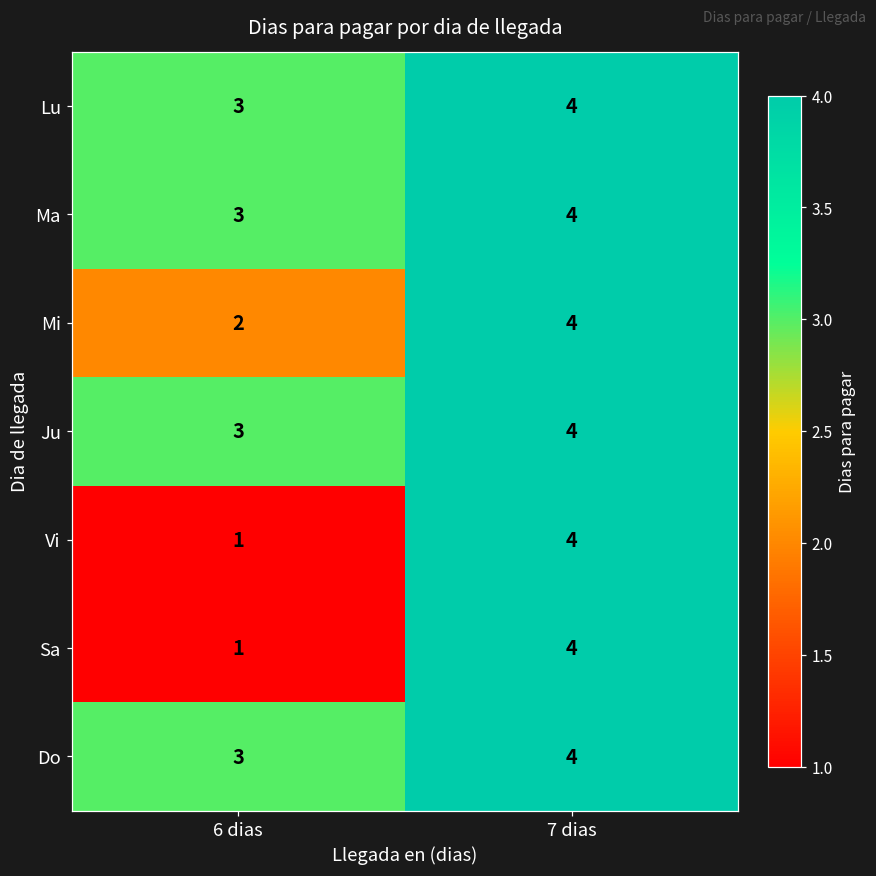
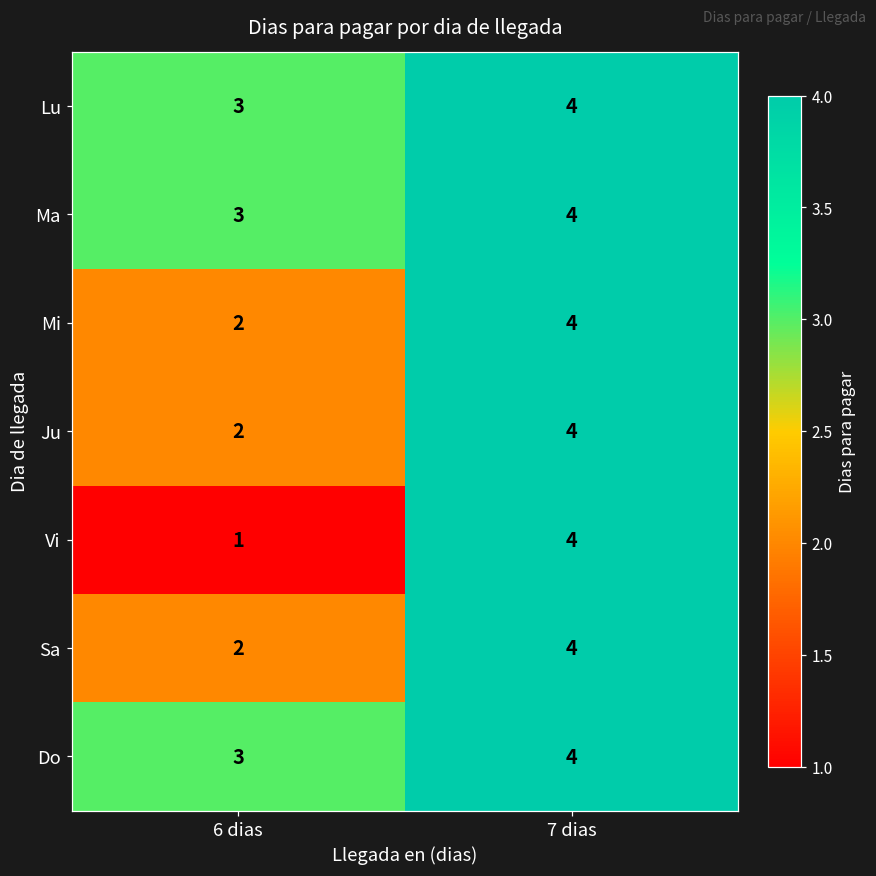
Ju, 6 dias: 3 -> 2
Sa, 6 dias: 1 -> 2
